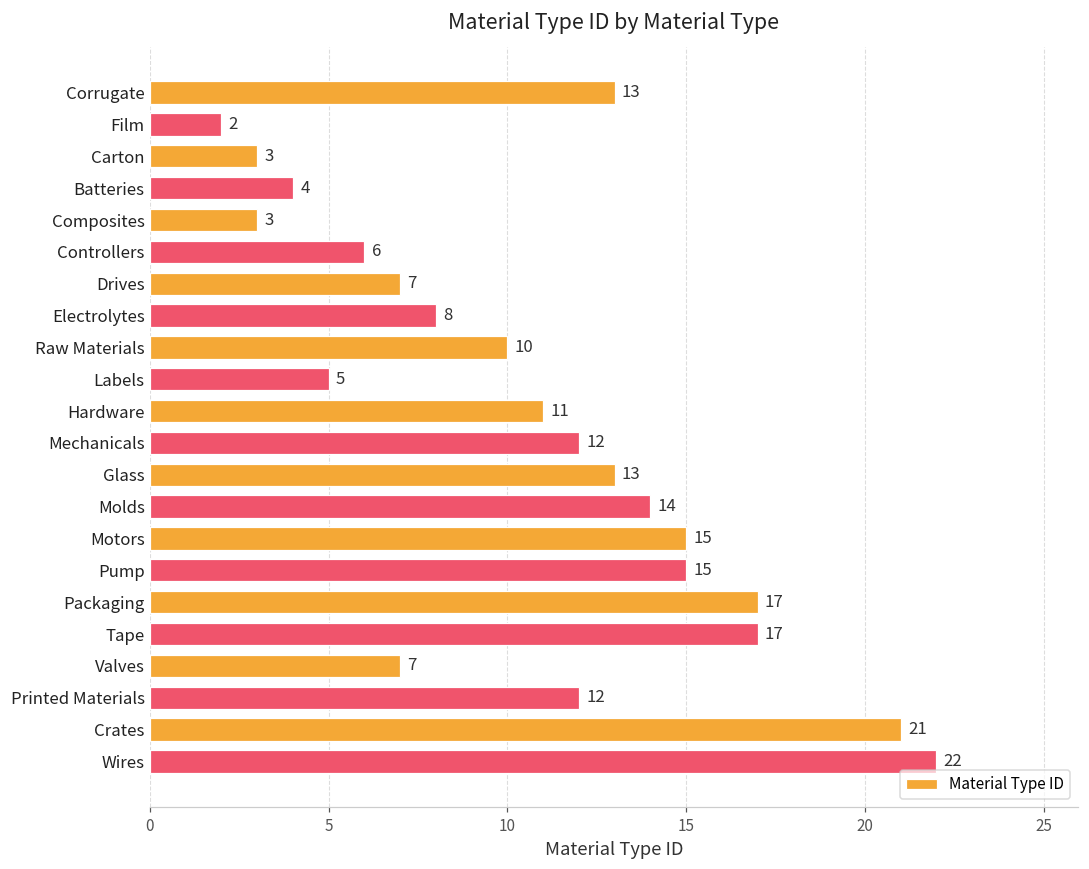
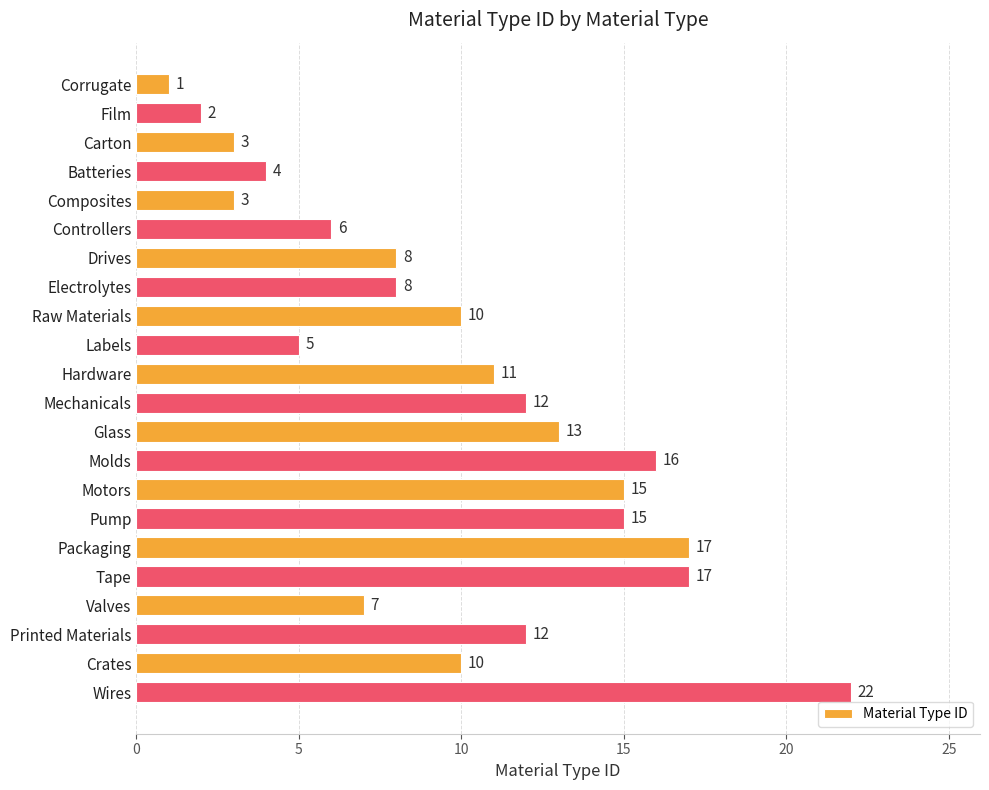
Corrugate: 13 -> 1
Drives: 7 -> 8
Molds: 14 -> 16
Crates: 21 -> 10
